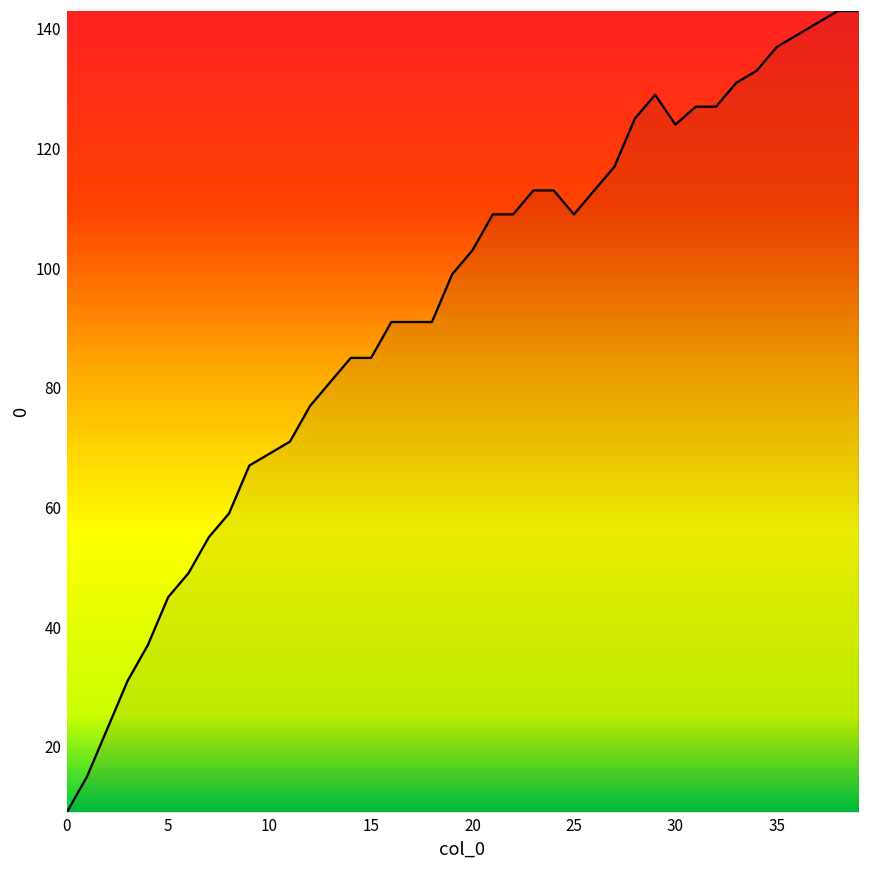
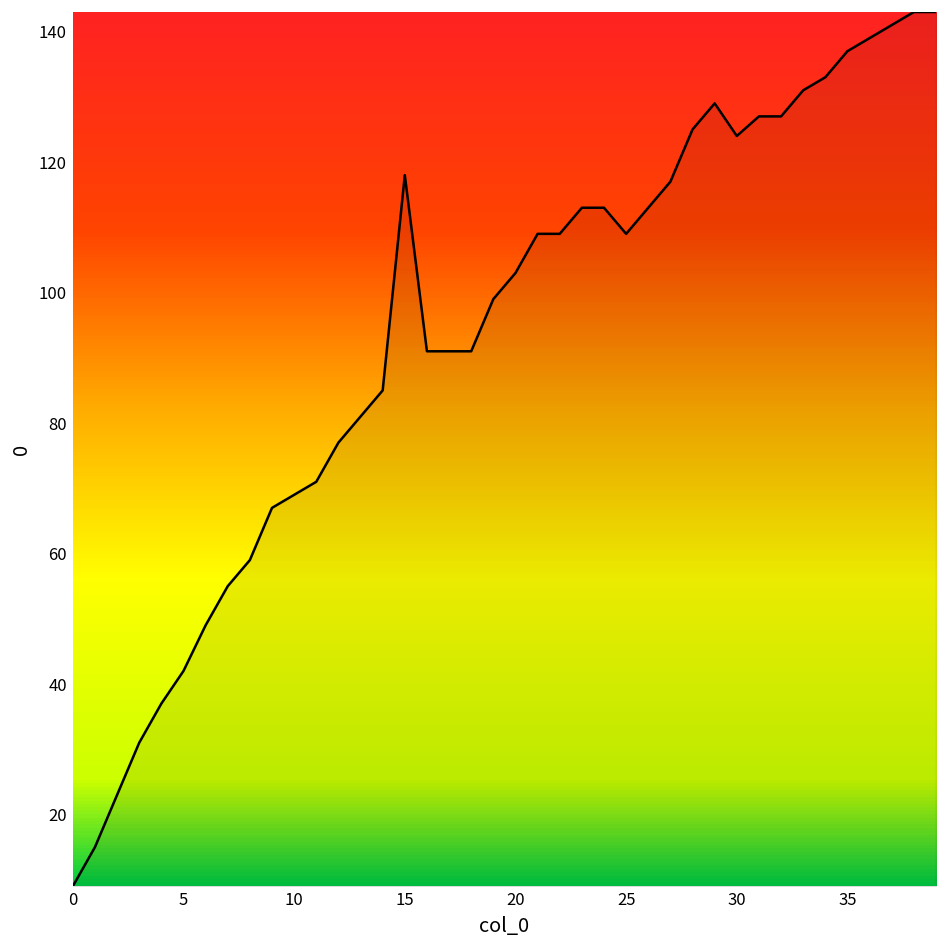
5: 45 -> 42
15: 85 -> 118
